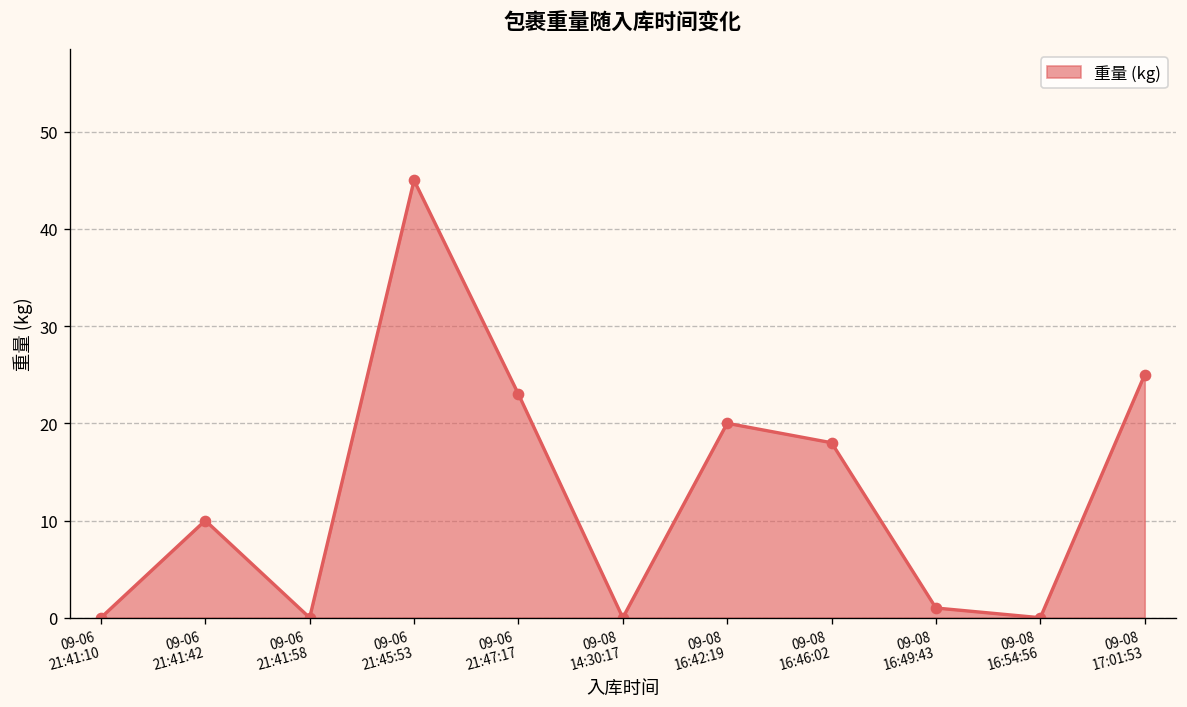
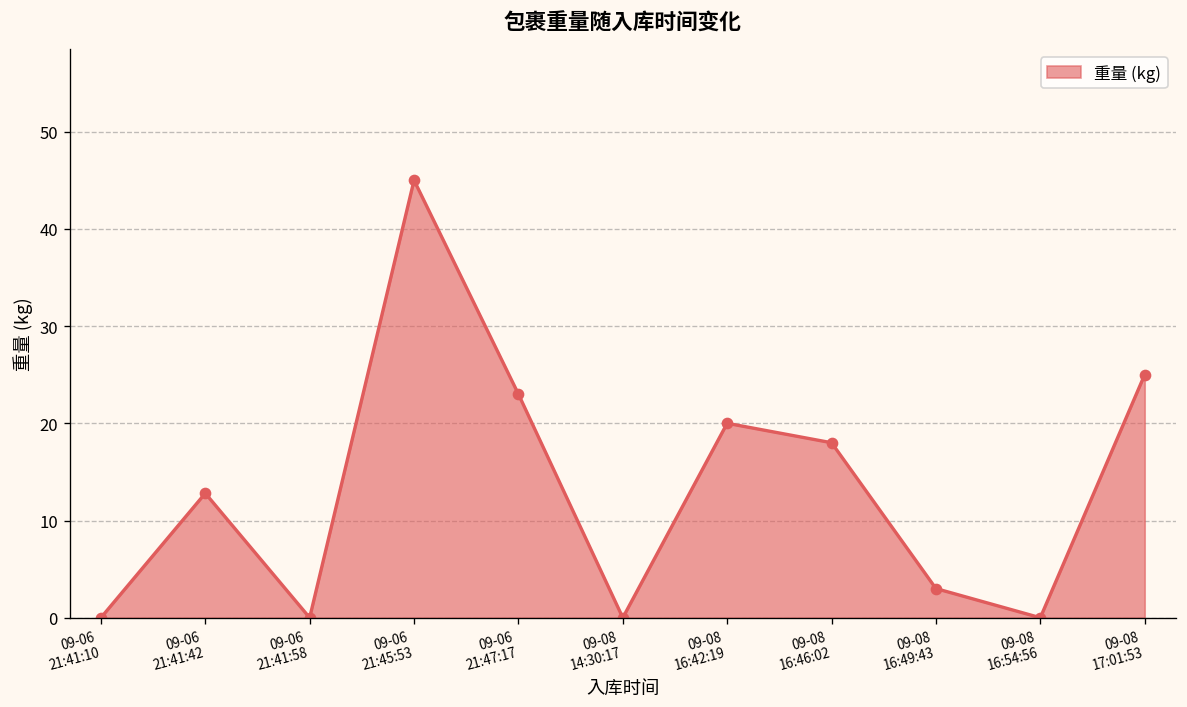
09-06 21:41:42: 10 -> 13
09-08 16:49:43: 1 -> 3
